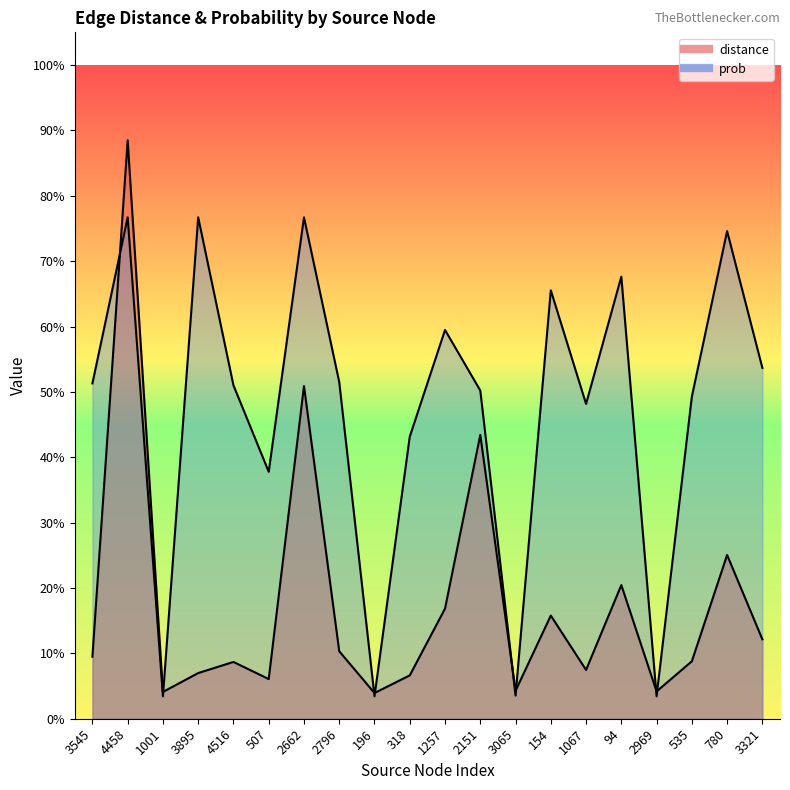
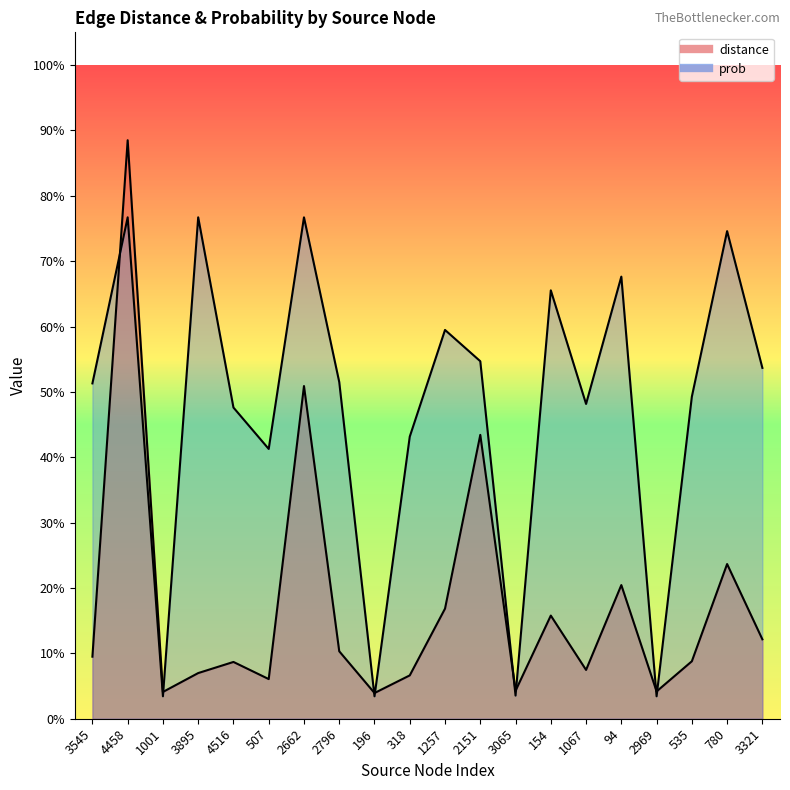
prob, 4516: 51% -> 48%
prob, 507: 38% -> 41%
prob, 2151: 50% -> 55%
distance, 780: 25% -> 24%
